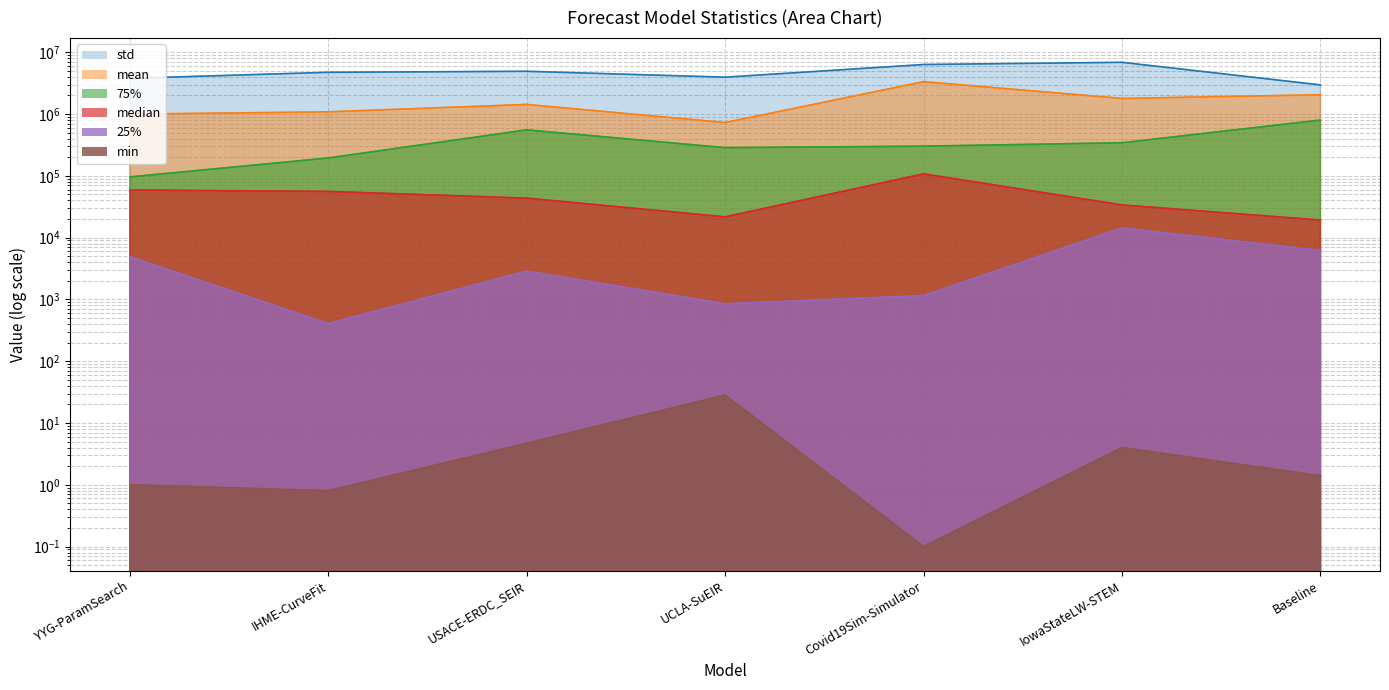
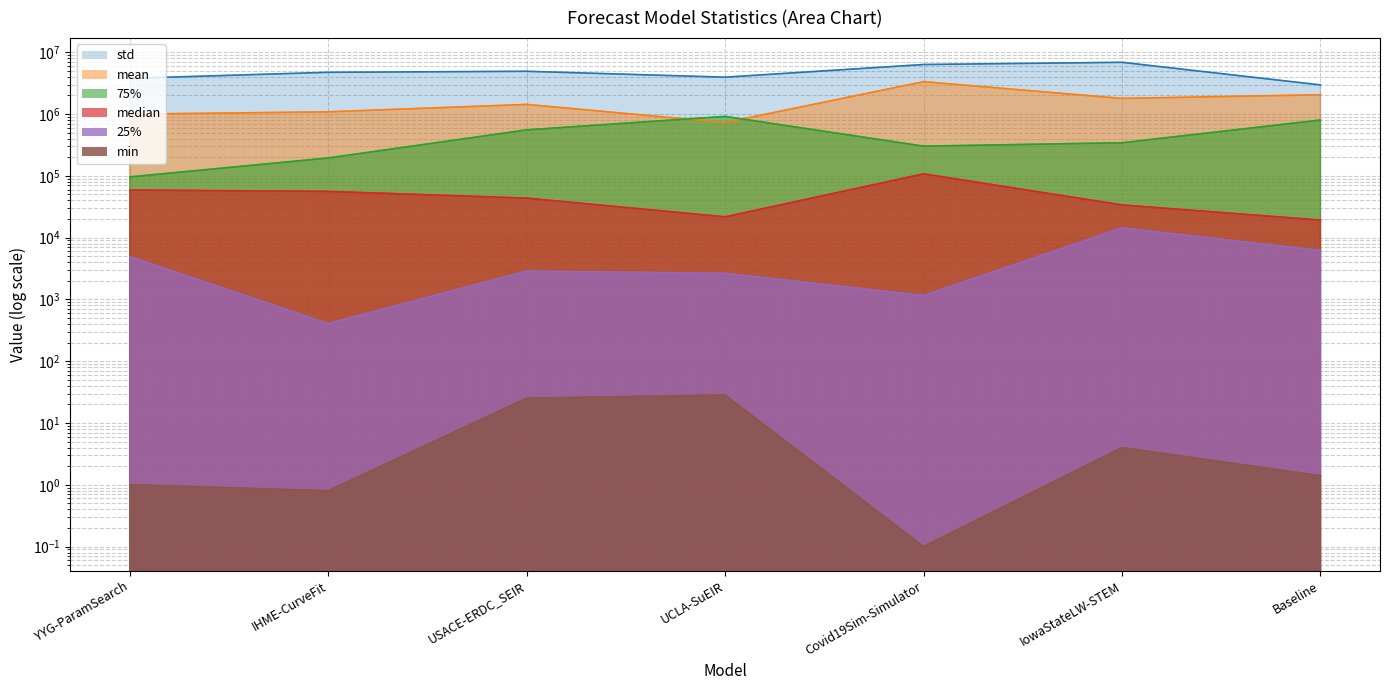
min, USACE-ERDC_SEIR: 5 -> 25
75%, UCLA-SuEIR: 300000 -> 900000
25%, UCLA-SuEIR: 800 -> 2600
